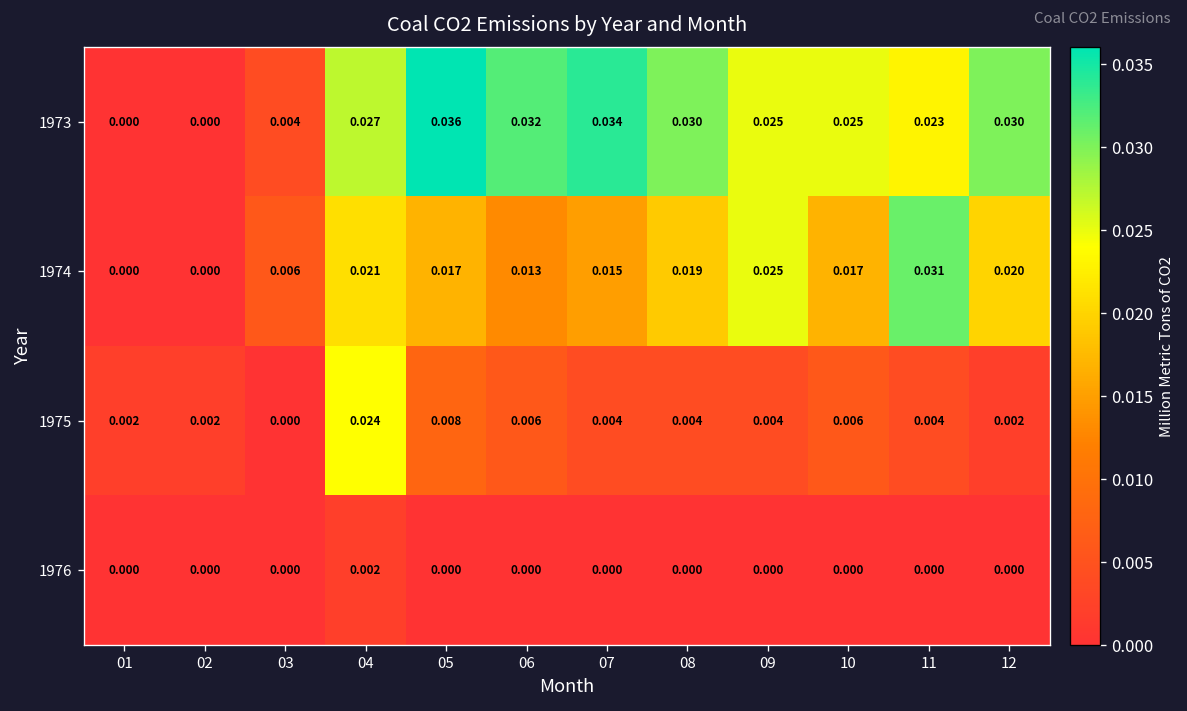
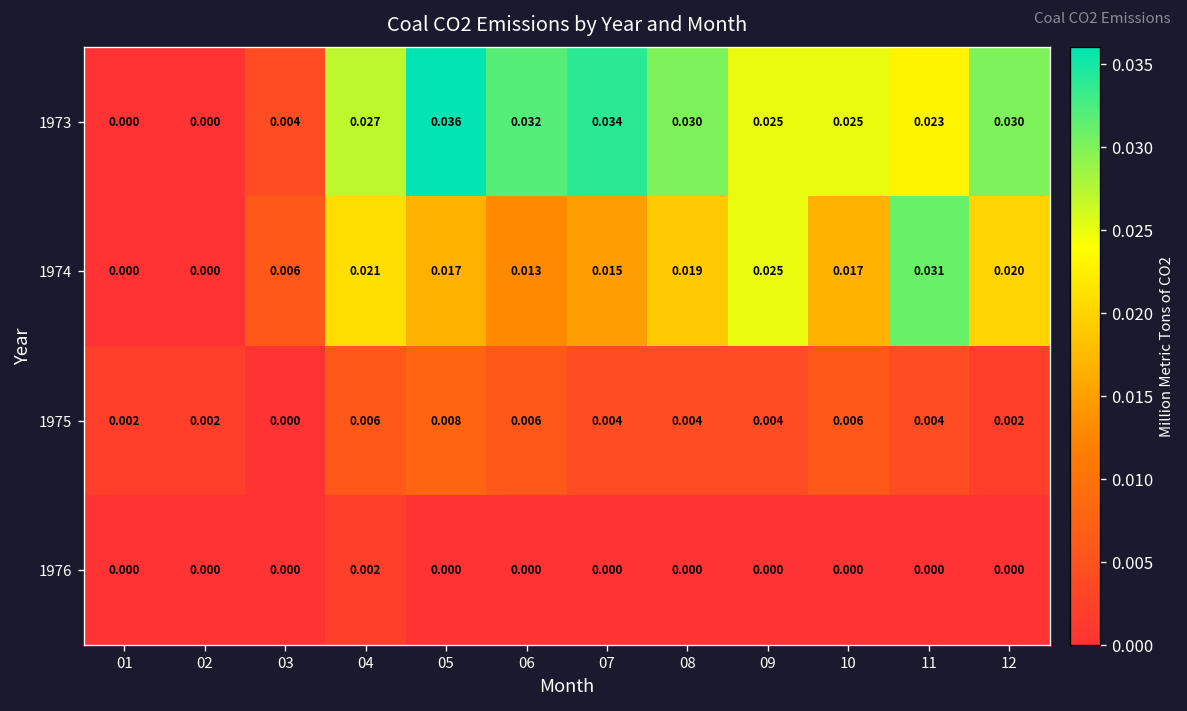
1975, 04: 0.024 -> 0.006
